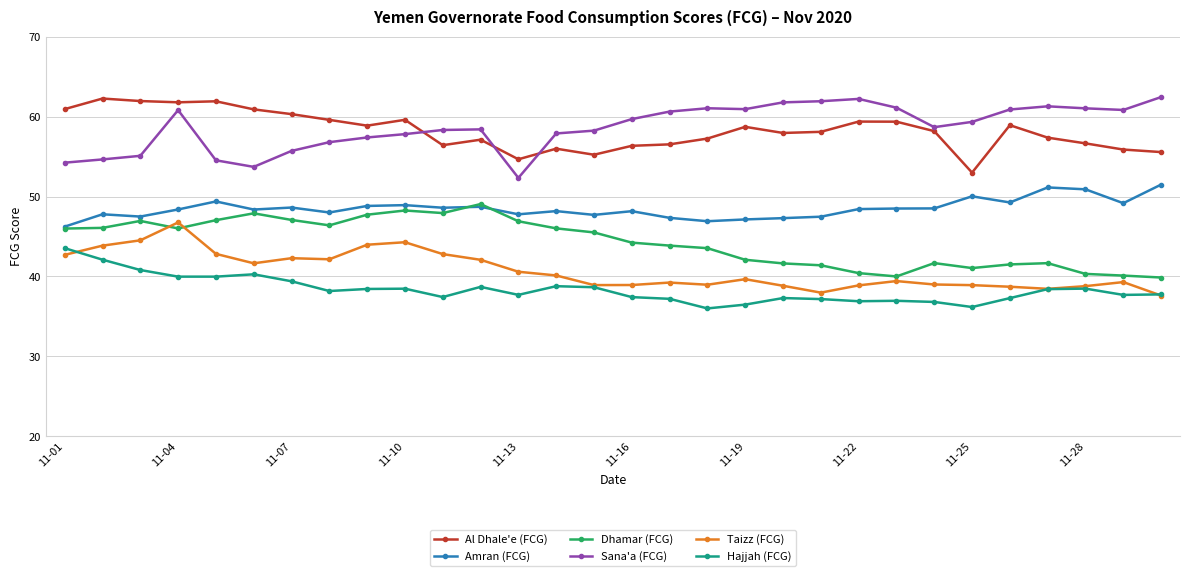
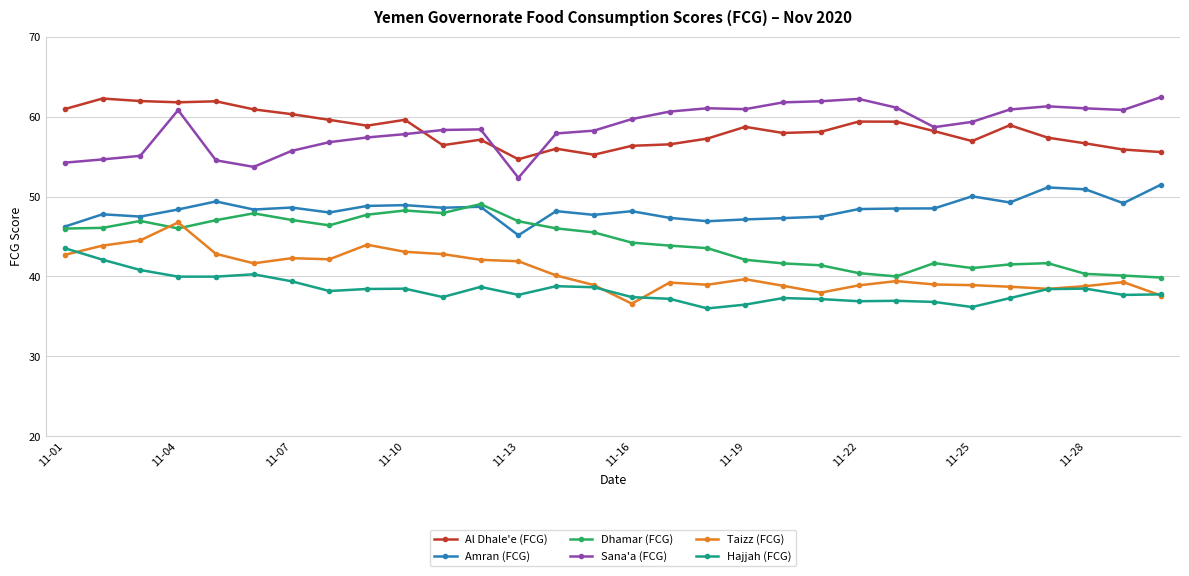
Taizz (FCG), 11-10: 44 -> 43
Amran (FCG), 11-13: 48 -> 45
Taizz (FCG), 11-13: 41 -> 42
Taizz (FCG), 11-16: 39 -> 37
Al Dhale'e (FCG), 11-25: 53 -> 57
